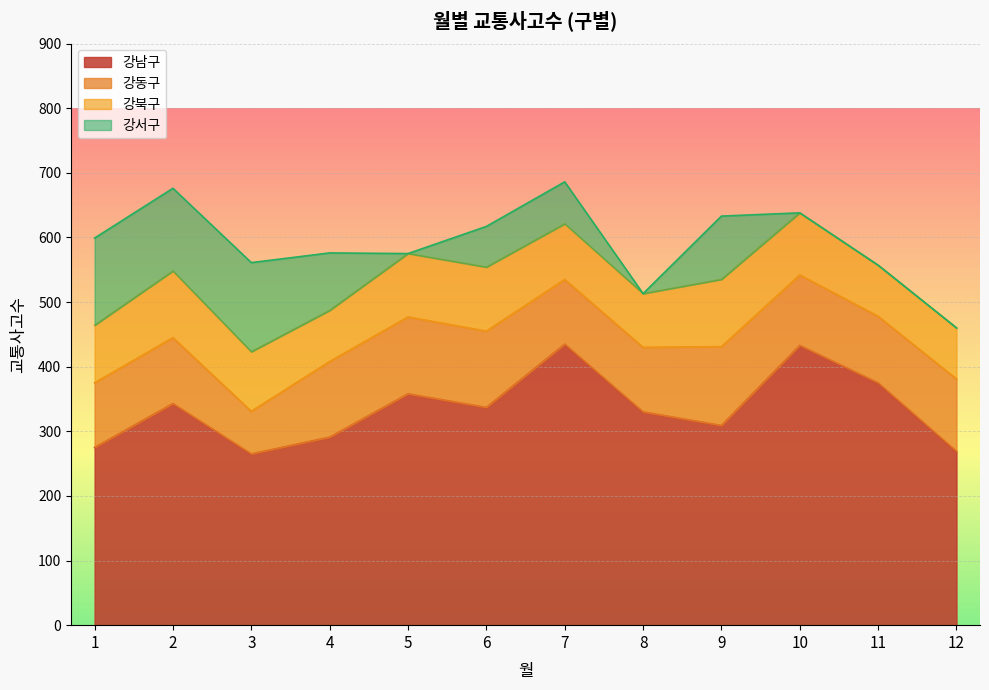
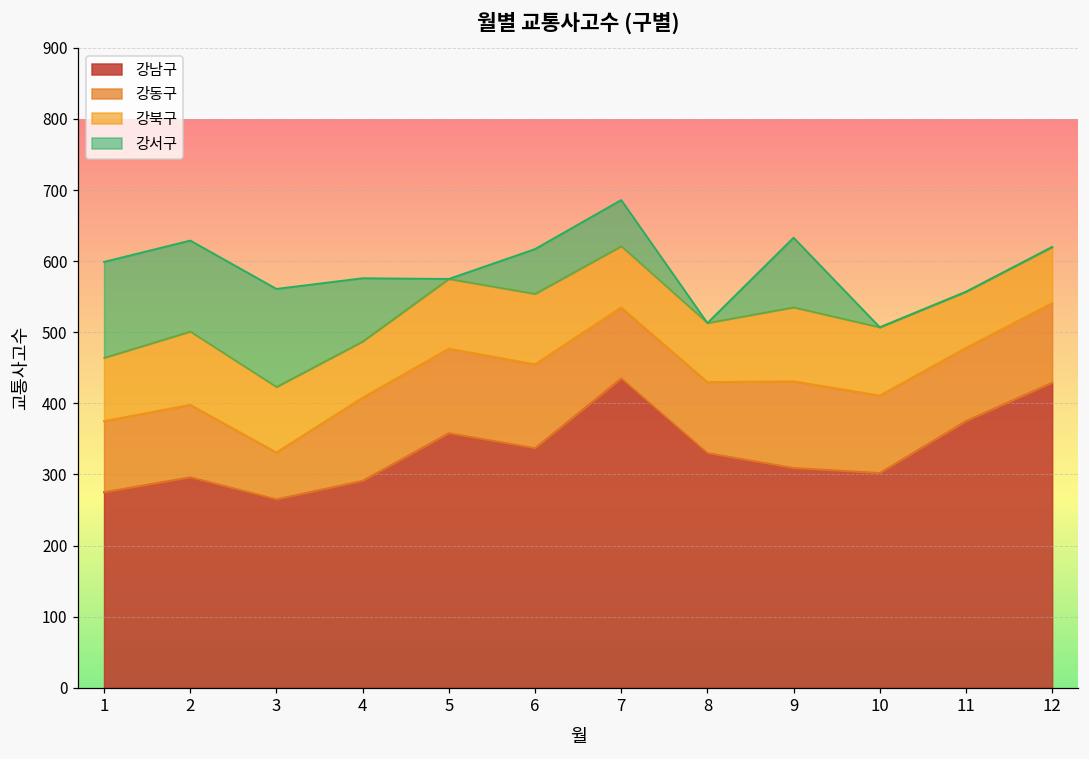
강남구, 2: 340 -> 300
강남구, 10: 430 -> 300
강남구, 12: 270 -> 430
